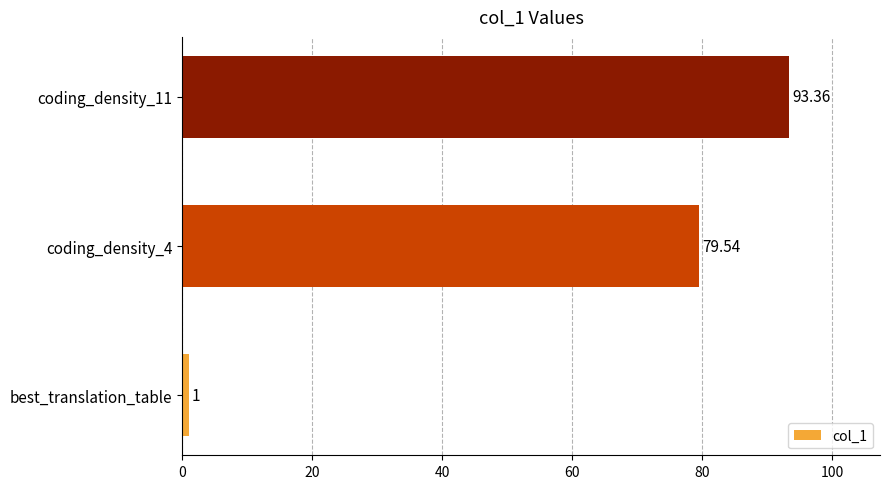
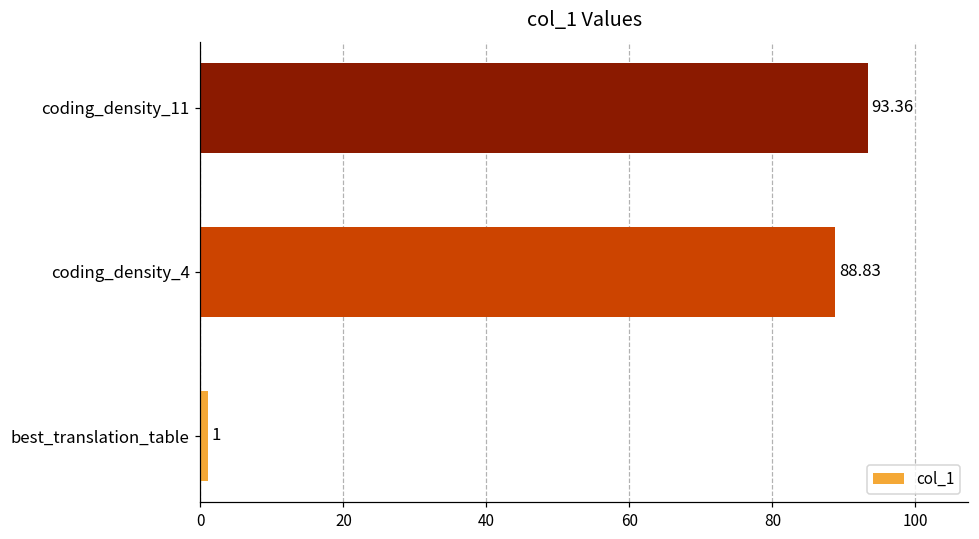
coding_density_4: 79.54 -> 88.83
